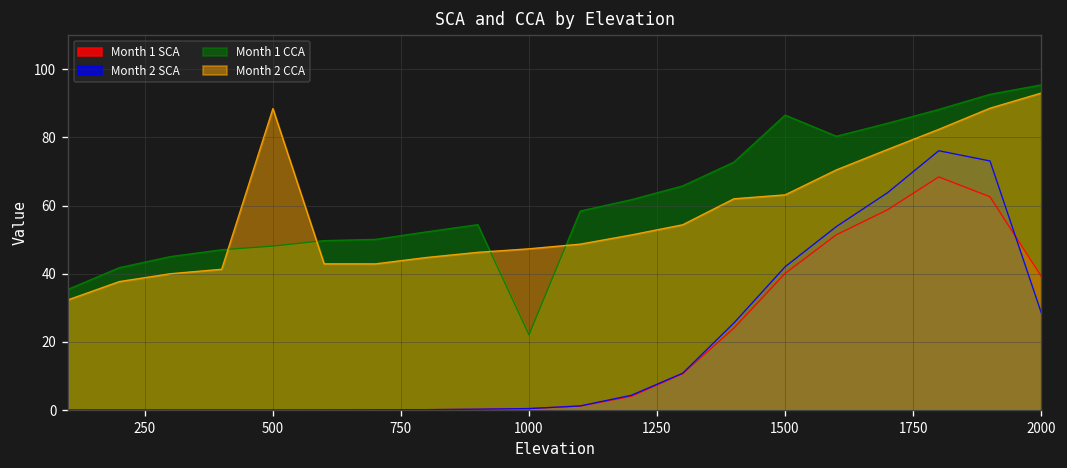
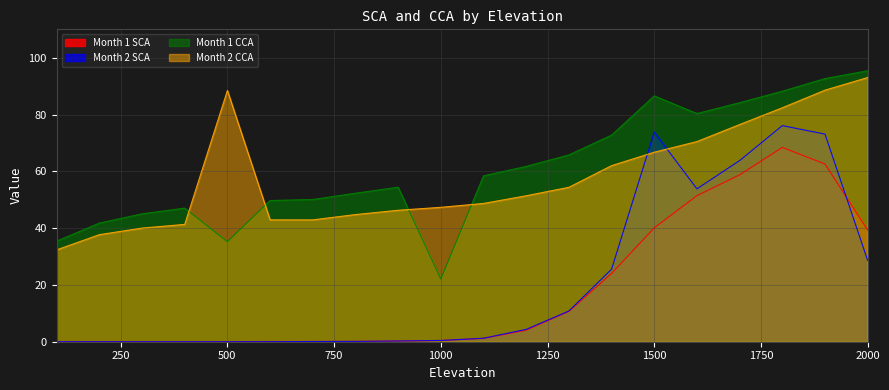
Month 1 CCA, 500: 48 -> 35
Month 2 SCA, 1500: 42 -> 74
Month 2 CCA, 1500: 63 -> 67
